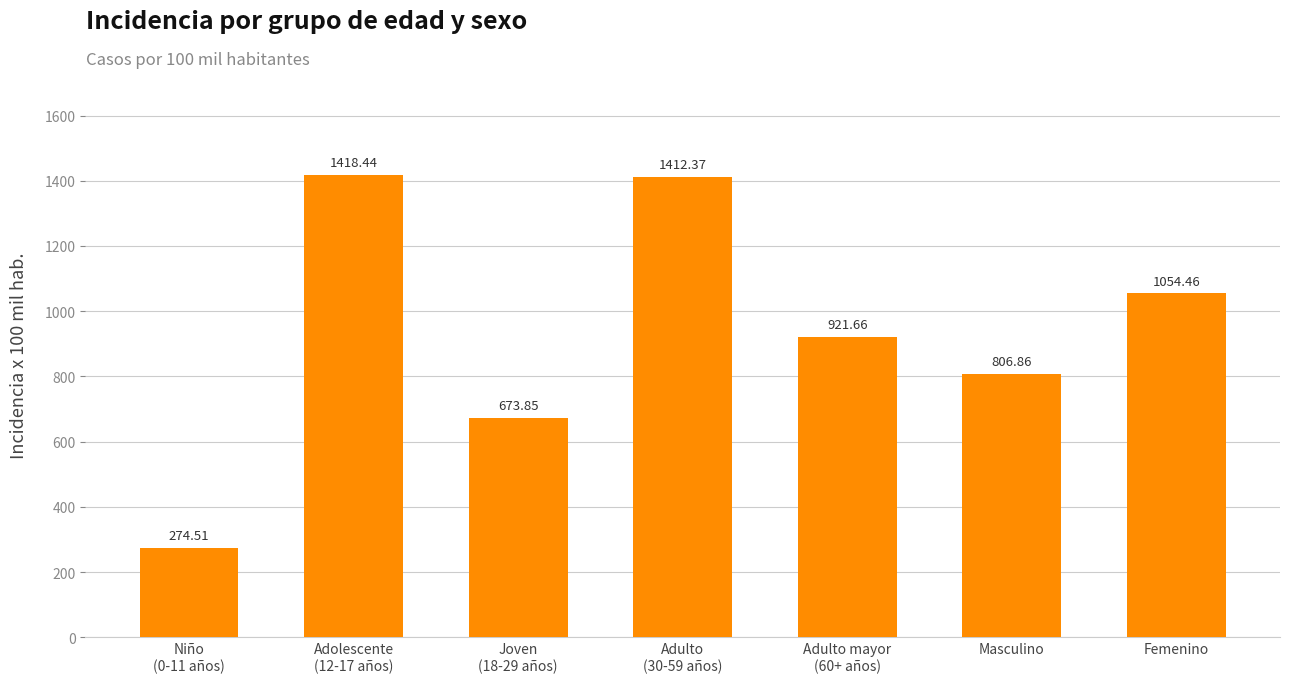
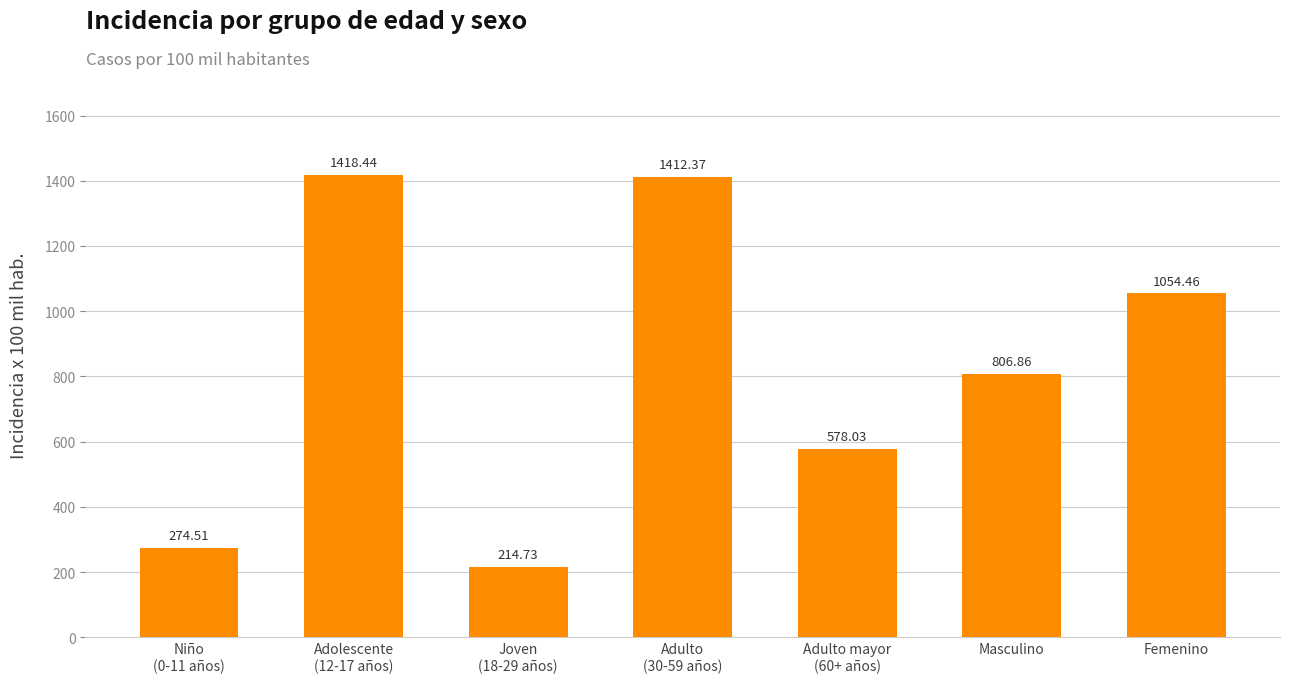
Joven (18-29 años): 673.85 -> 214.73
Adulto mayor (60+ años): 921.66 -> 578.03
